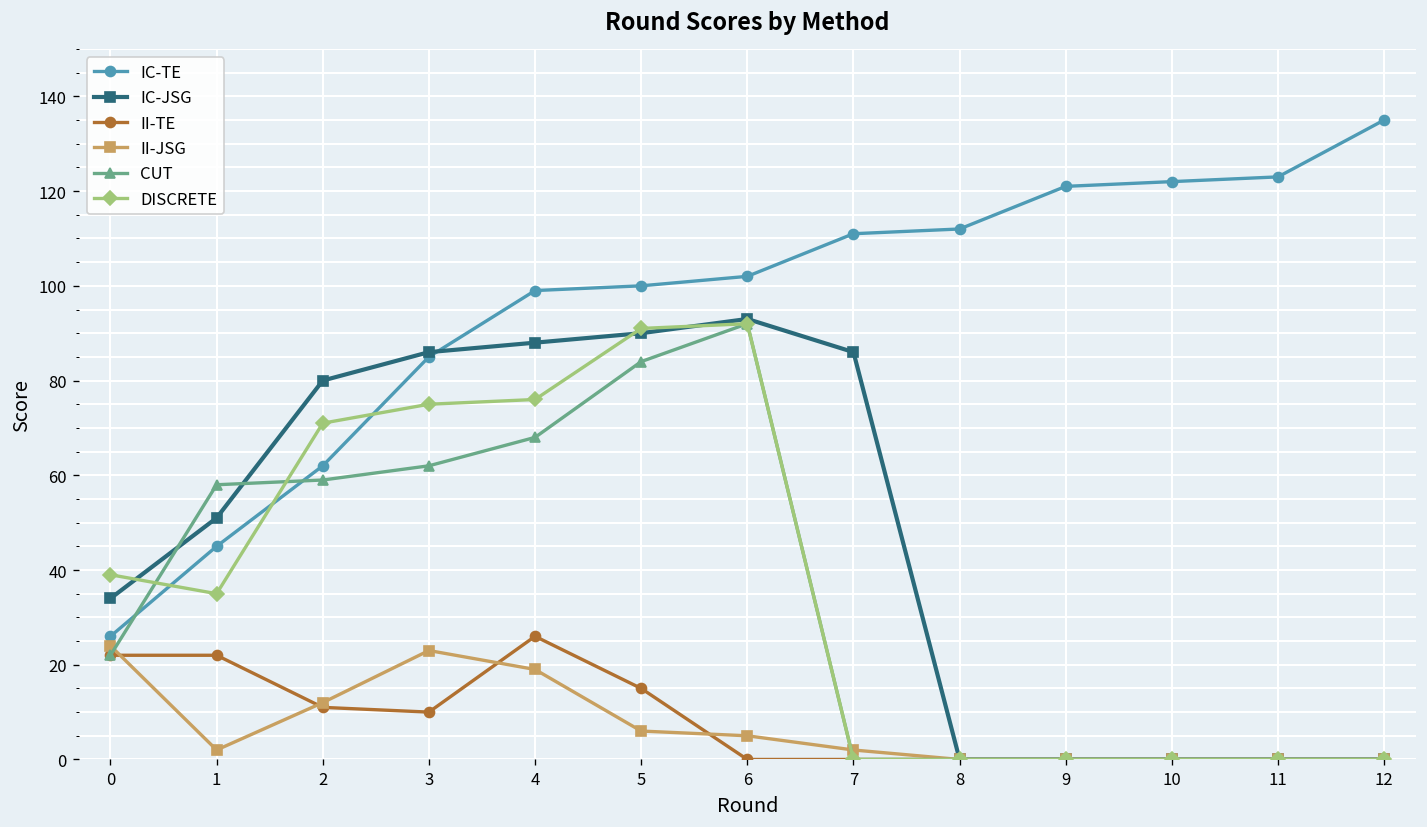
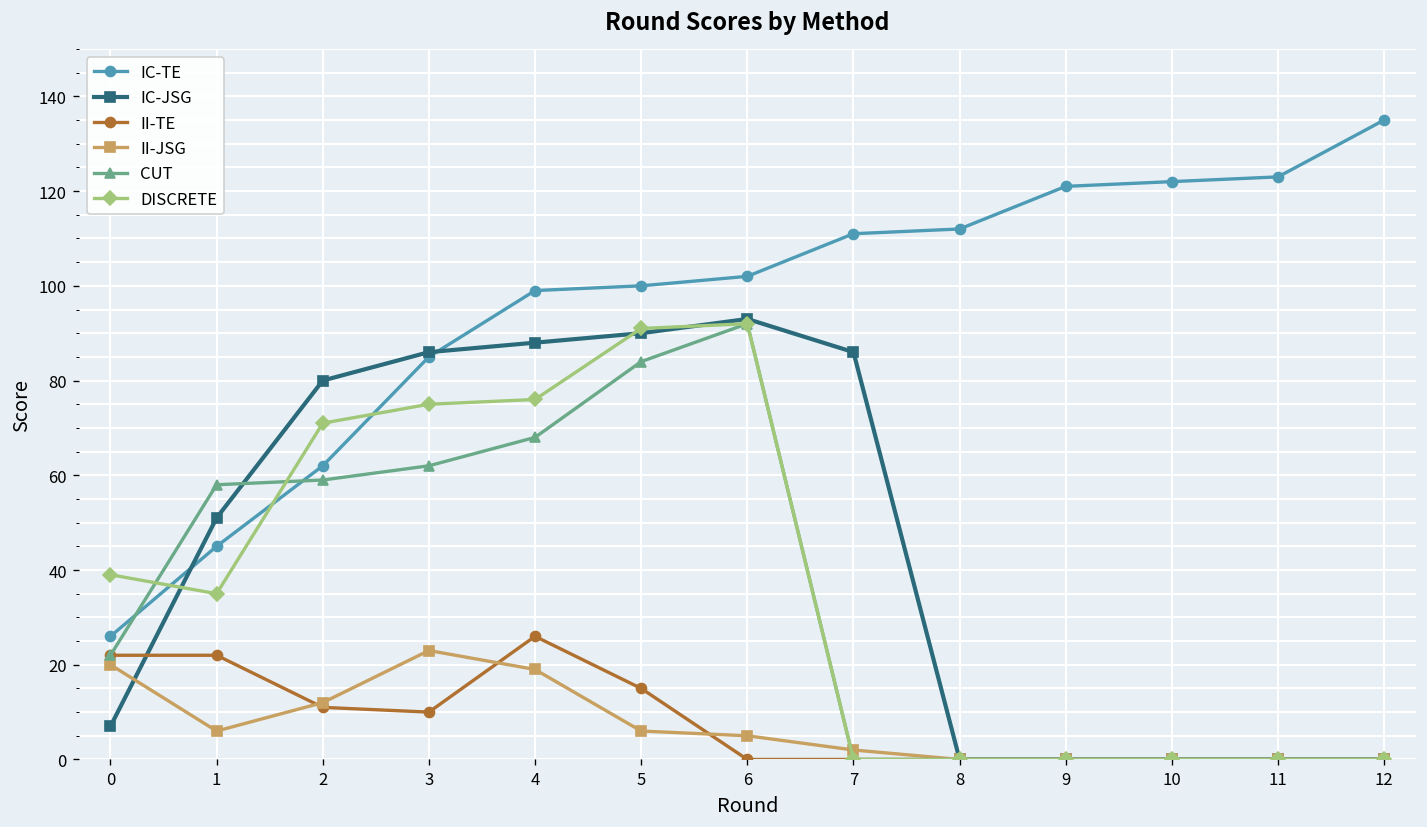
IC-JSG, 0: 34 -> 7
II-JSG, 0: 24 -> 20
II-JSG, 1: 2 -> 6
